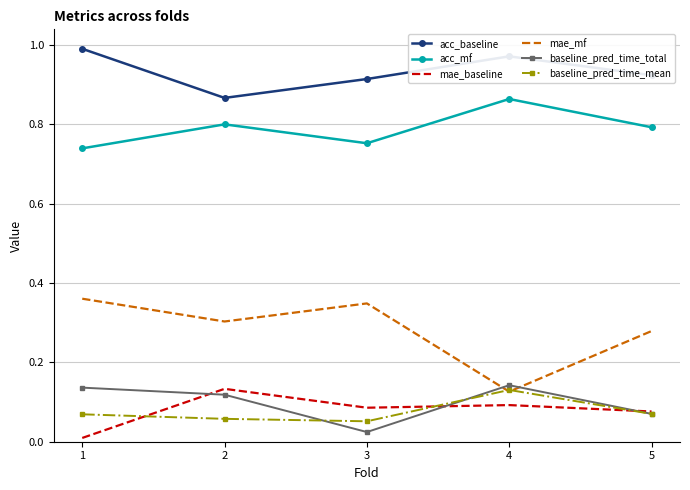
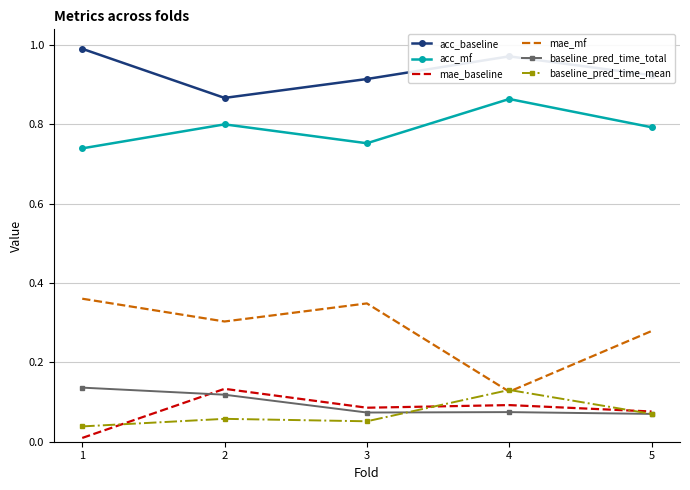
baseline_pred_time_mean, 1: 0.07 -> 0.04
baseline_pred_time_total, 3: 0.02 -> 0.07
baseline_pred_time_total, 4: 0.14 -> 0.07
